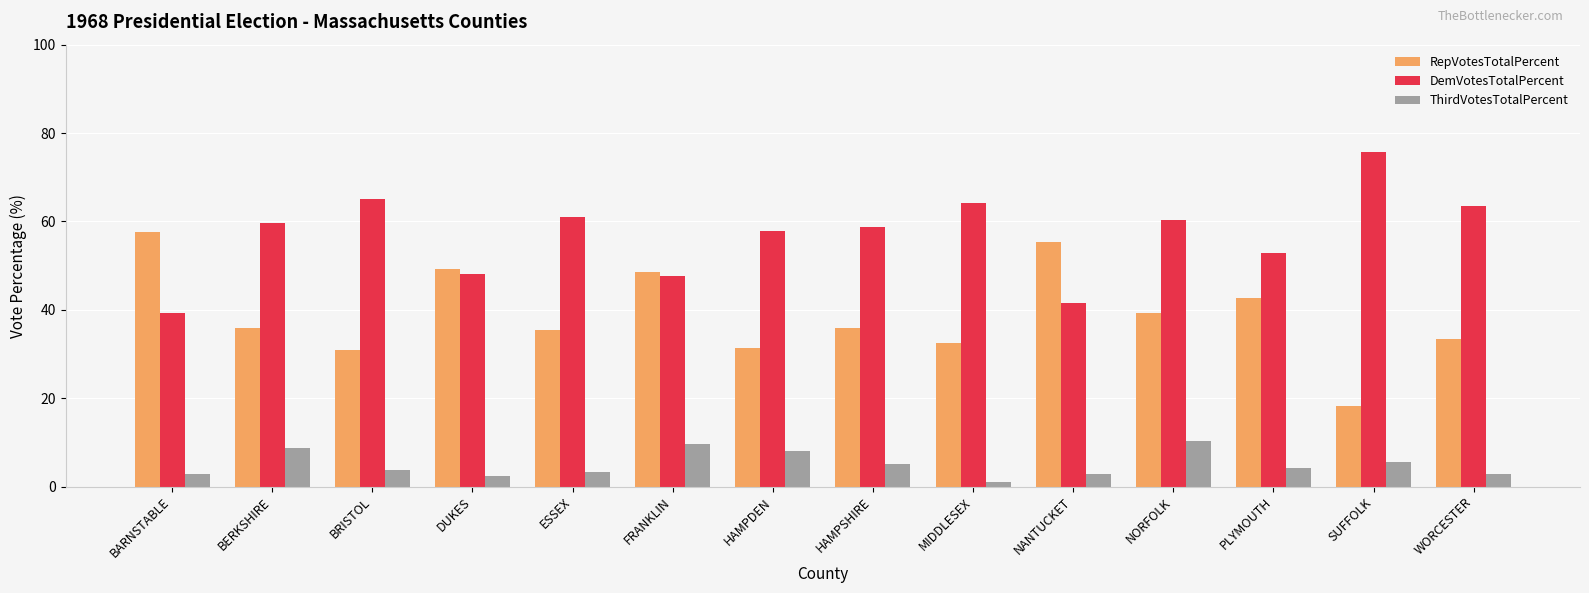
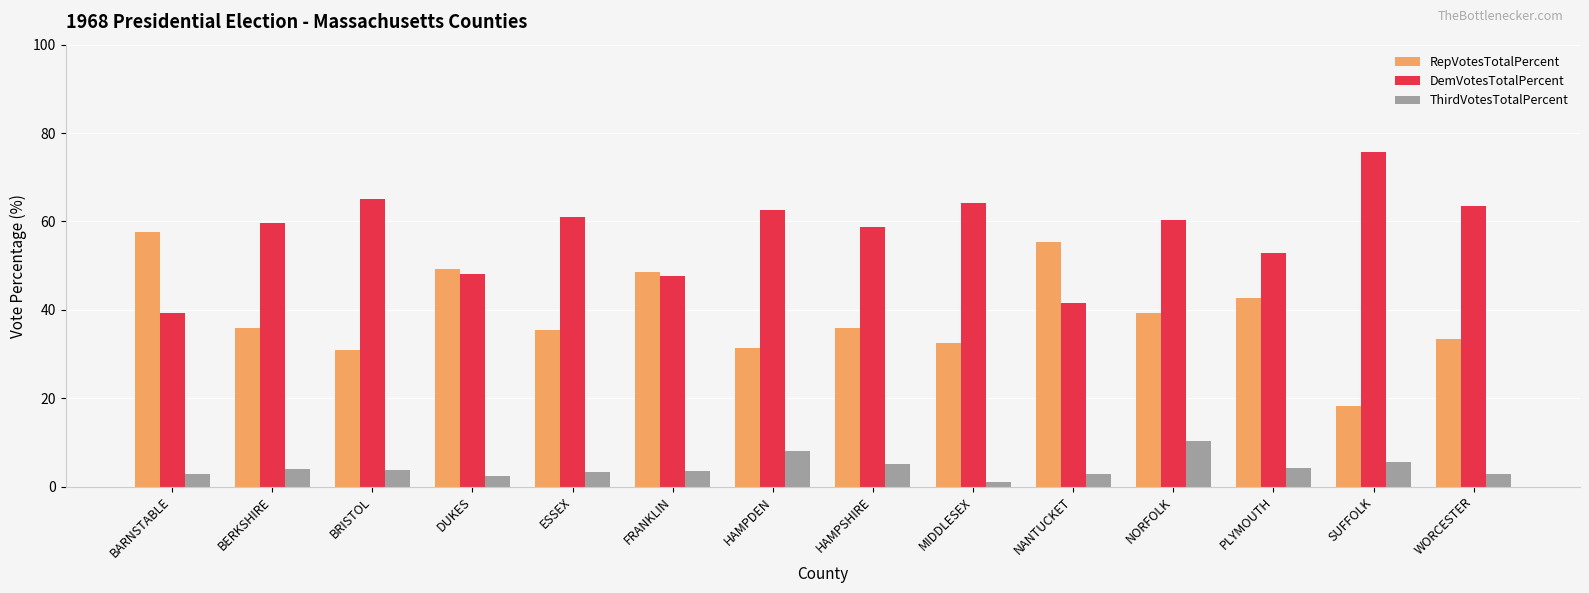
ThirdVotesTotalPercent, BERKSHIRE: 9 -> 4
ThirdVotesTotalPercent, FRANKLIN: 10 -> 4
DemVotesTotalPercent, HAMPDEN: 58 -> 63
